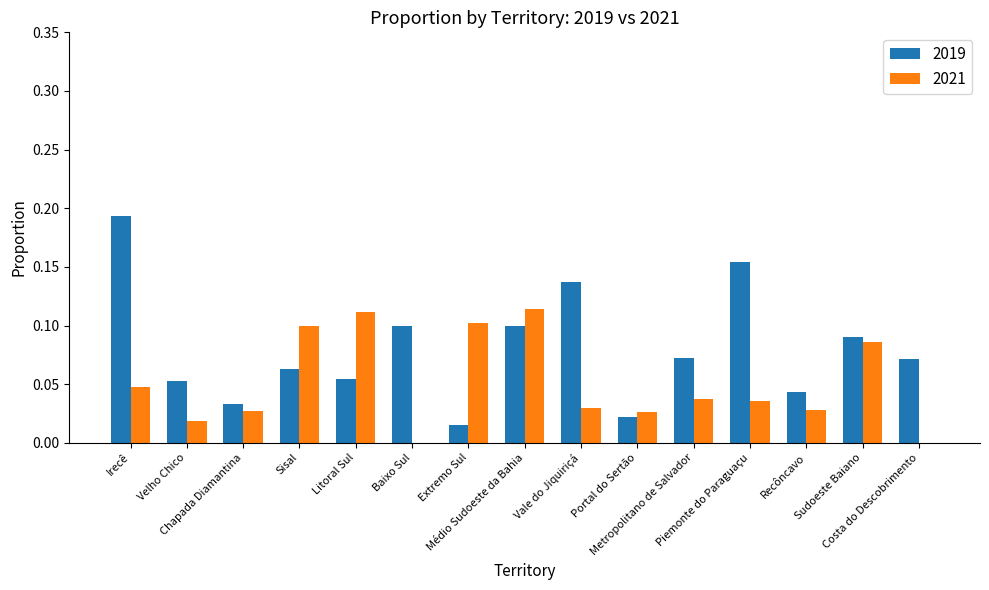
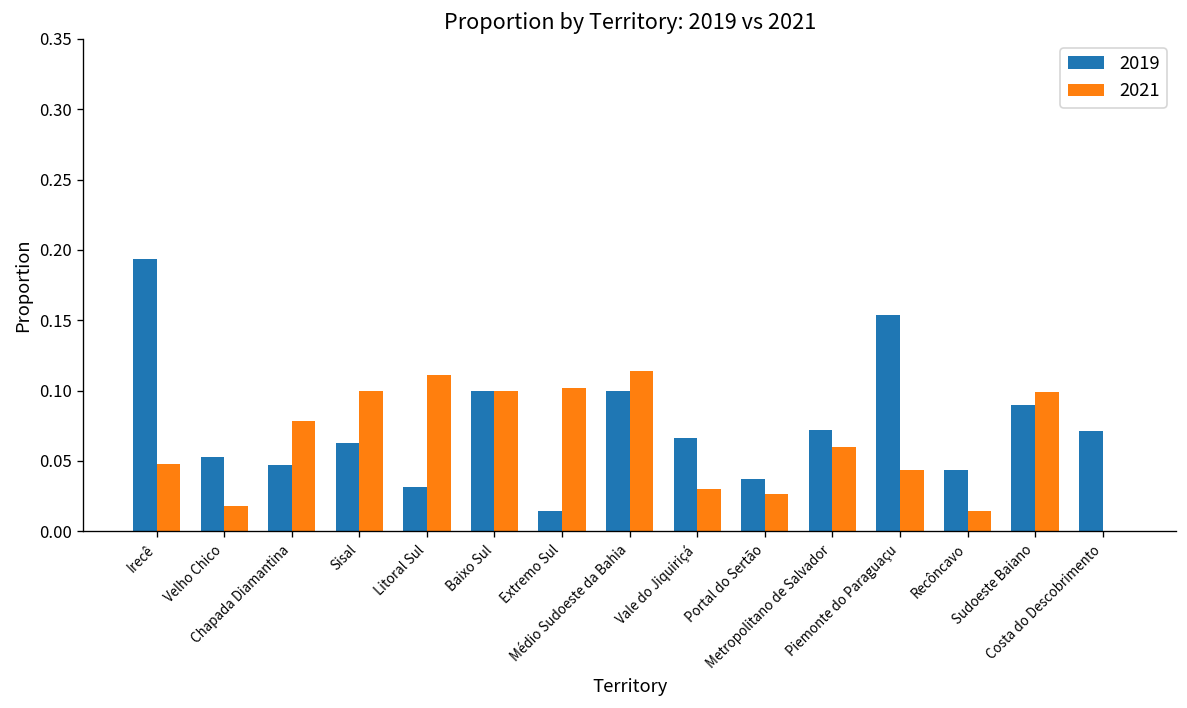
2019, Chapada Diamantina: 0.033 -> 0.047
2021, Chapada Diamantina: 0.027 -> 0.078
2019, Litoral Sul: 0.054 -> 0.031
2021, Baixo Sul: 0.0 -> 0.1
2019, Vale do Jiquiriçá: 0.137 -> 0.067
2019, Portal do Sertão: 0.022 -> 0.037
2021, Metropolitano de Salvador: 0.038 -> 0.060
2021, Piemonte do Paraguaçu: 0.036 -> 0.043
2021, Recôncavo: 0.028 -> 0.014
2021, Sudoeste Baiano: 0.086 -> 0.099
